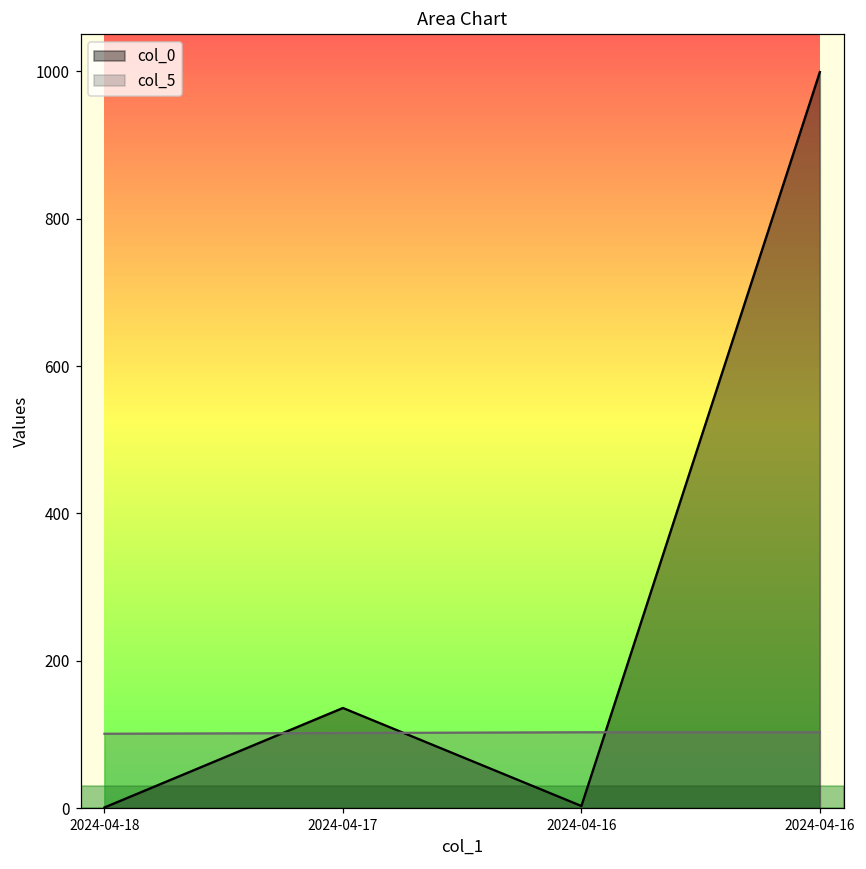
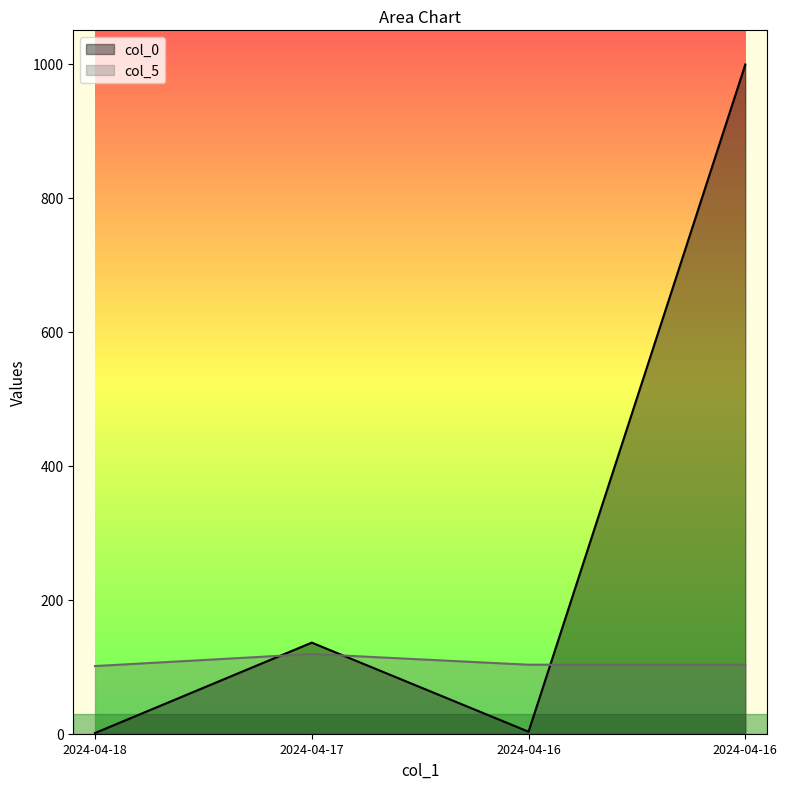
col_5, 2024-04-17: 100 -> 120
